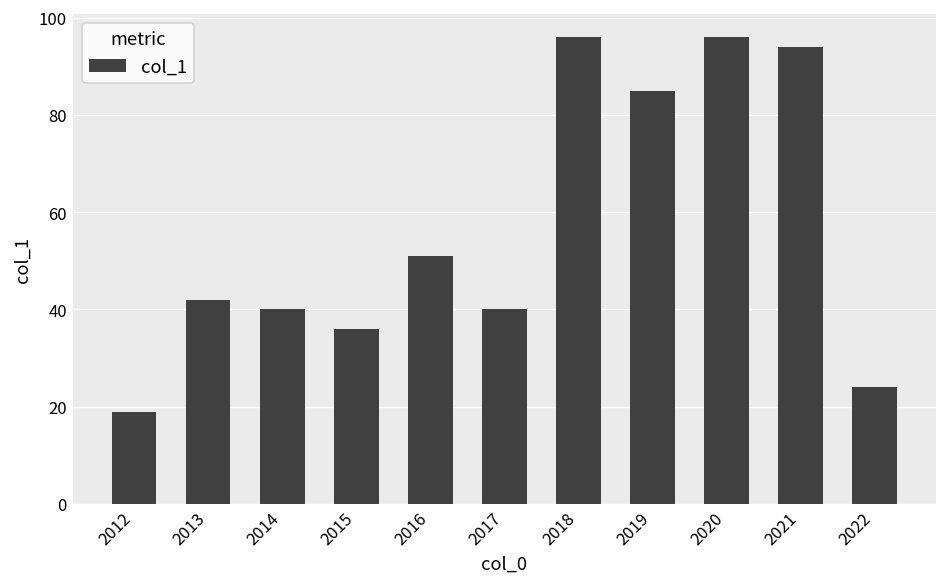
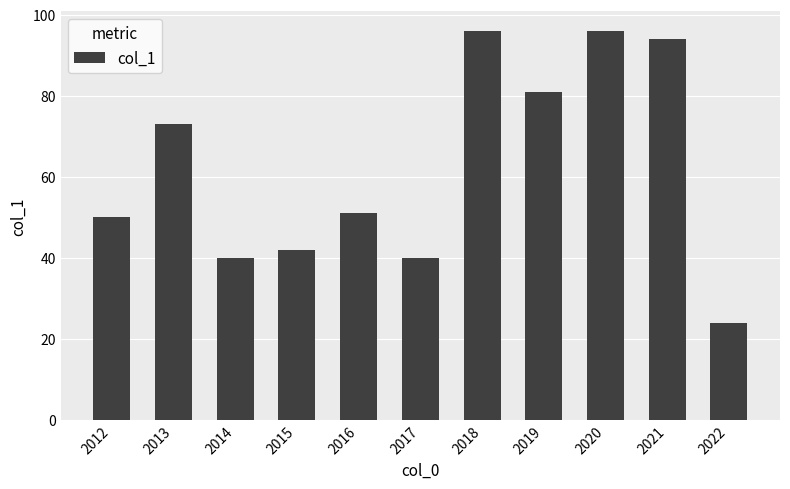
2012: 19 -> 50
2013: 42 -> 73
2015: 36 -> 42
2019: 85 -> 81
